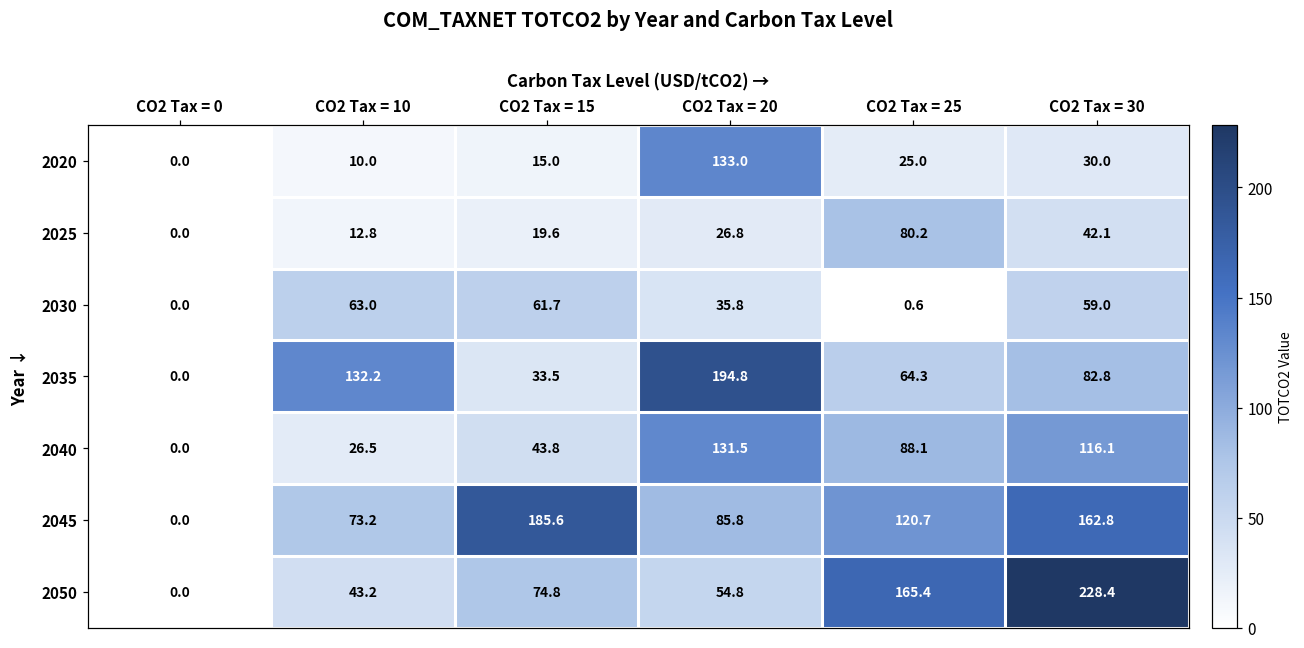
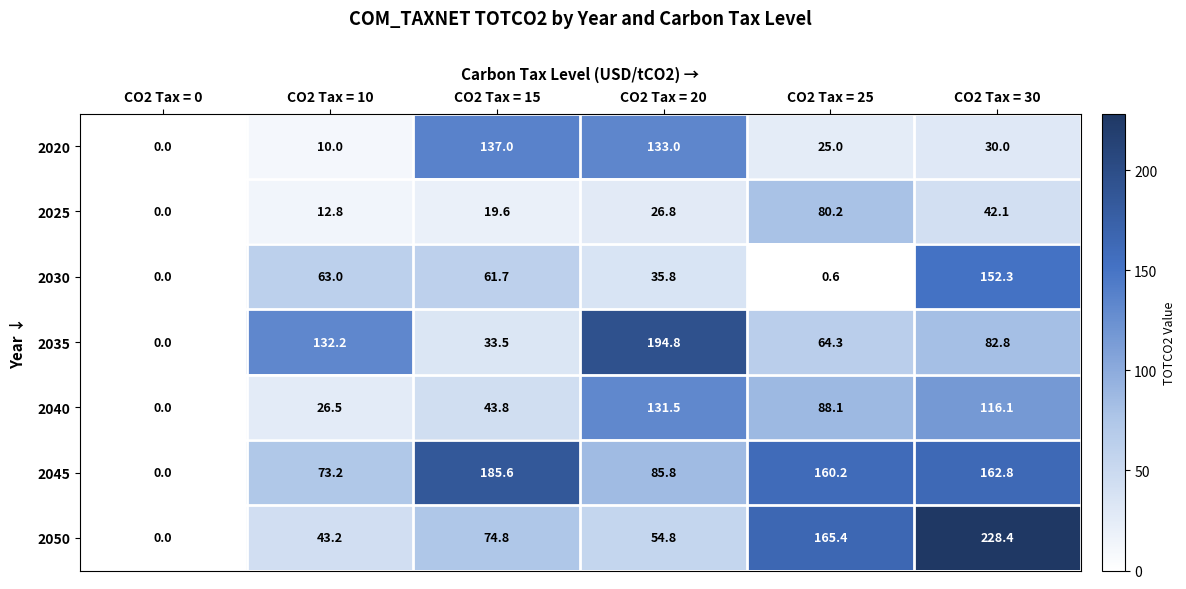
2020, CO2 Tax = 15: 15.0 -> 137.0
2030, CO2 Tax = 30: 59.0 -> 152.3
2045, CO2 Tax = 25: 120.7 -> 160.2
